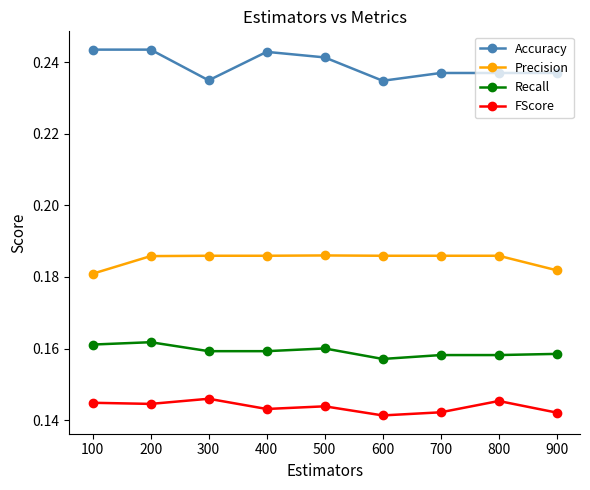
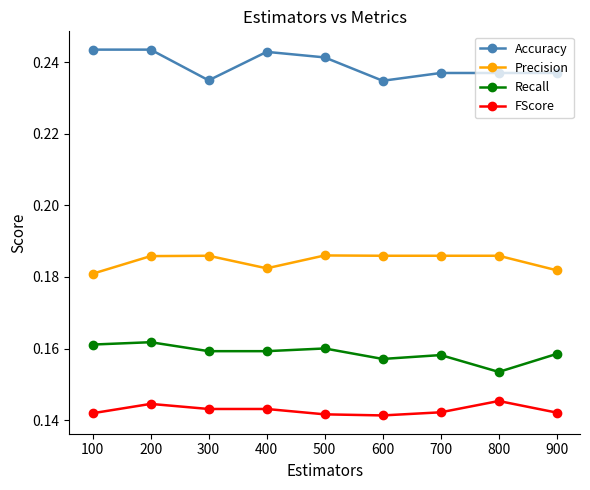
FScore, 100: 0.145 -> 0.142
FScore, 300: 0.146 -> 0.143
Precision, 400: 0.186 -> 0.182
FScore, 500: 0.144 -> 0.142
Recall, 800: 0.158 -> 0.153
